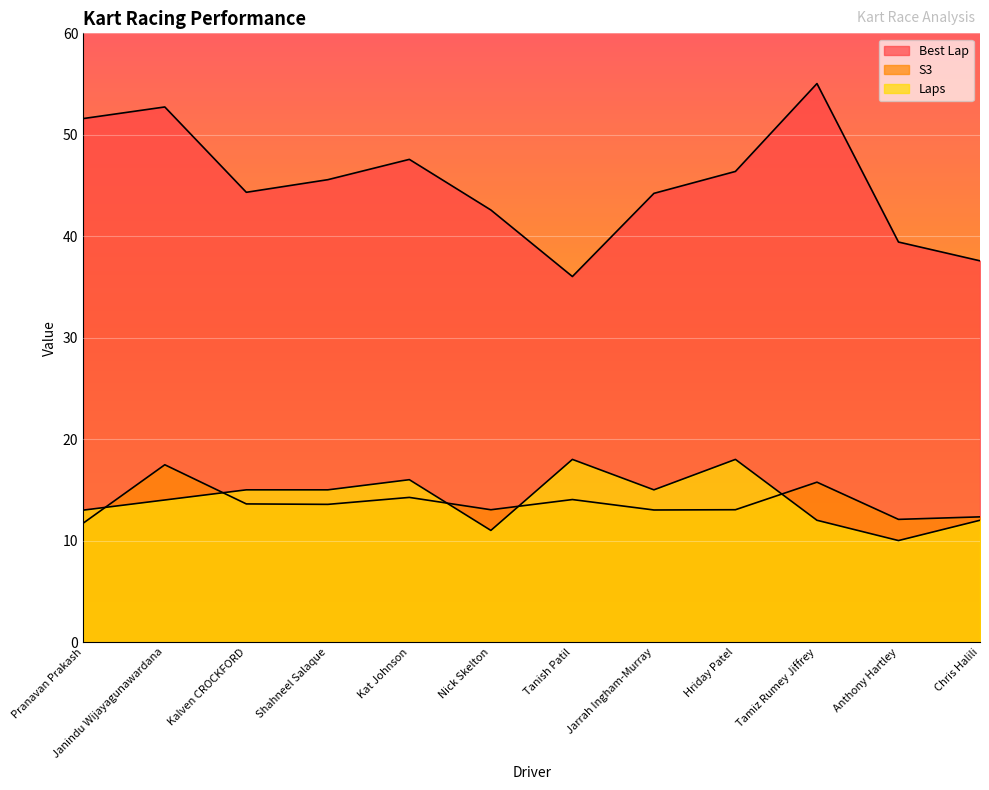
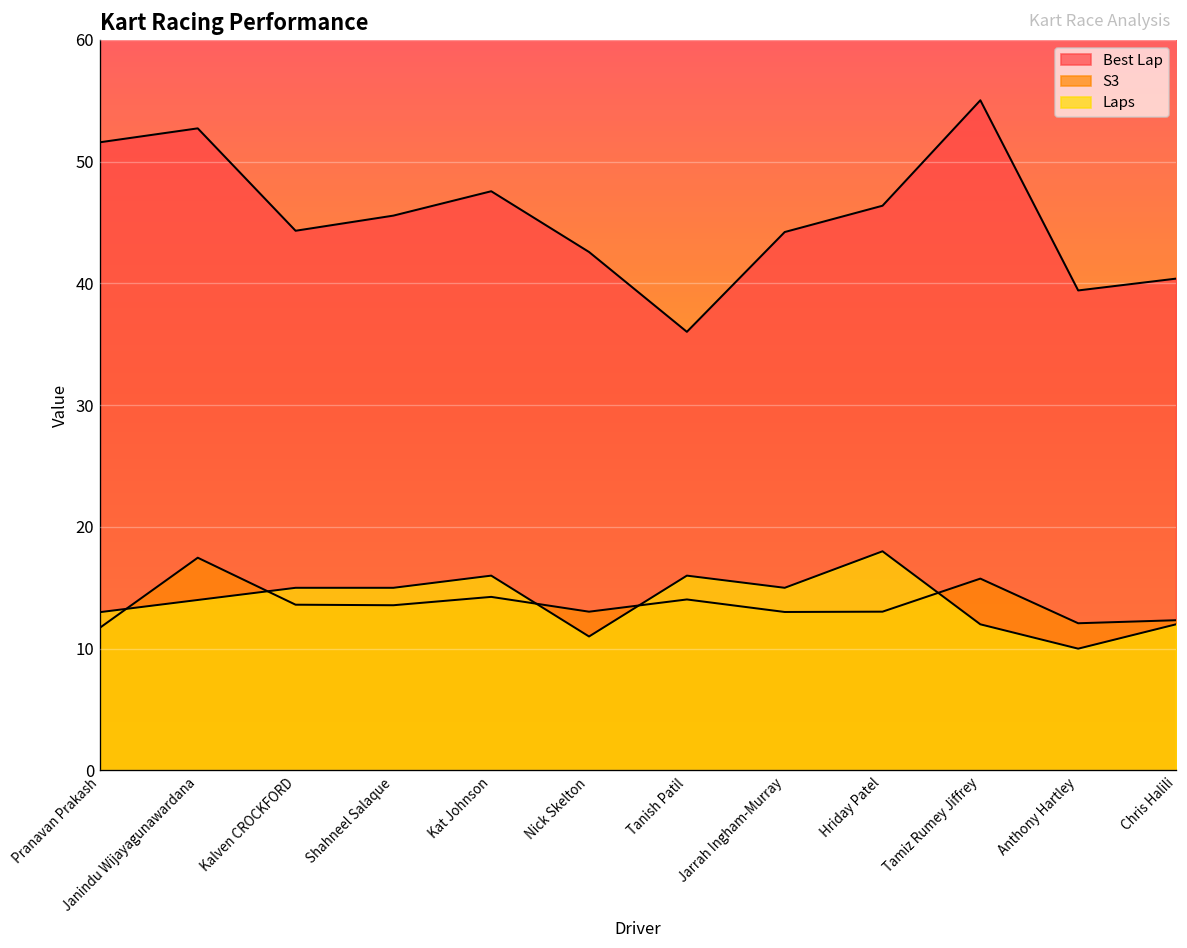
Laps, Tanish Patil: 18 -> 16
Best Lap, Chris Halili: 37.6 -> 40.4
